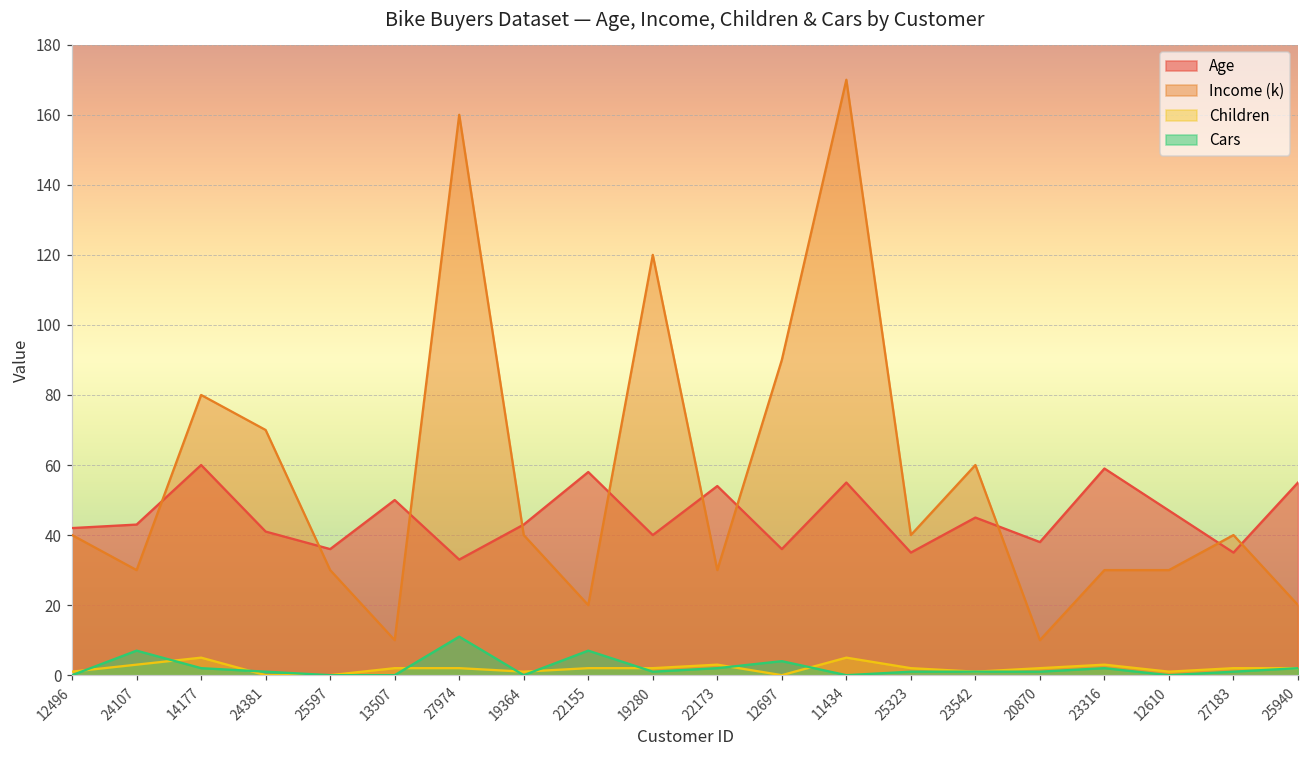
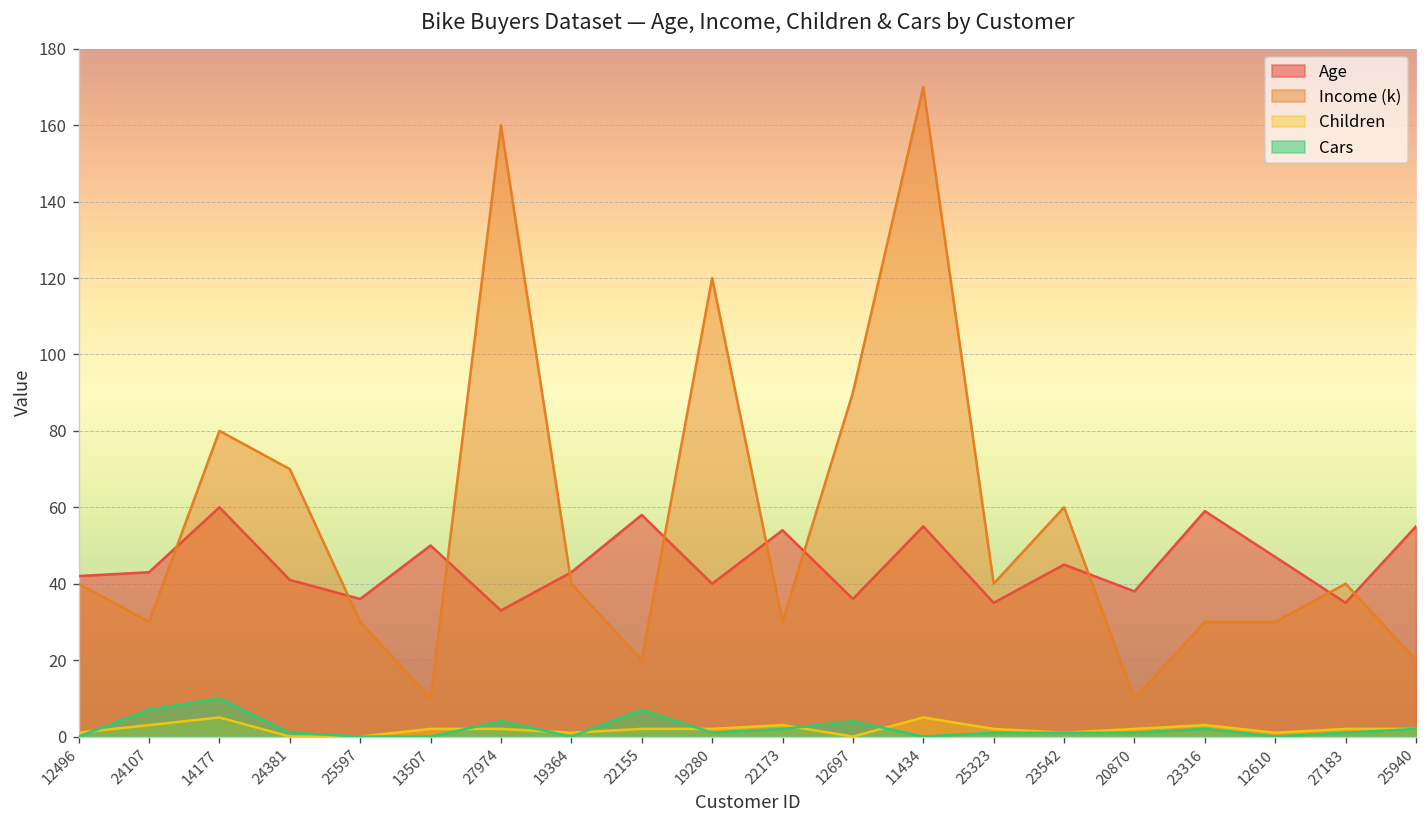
Cars, 14177: 2 -> 10
Cars, 27974: 11 -> 4
